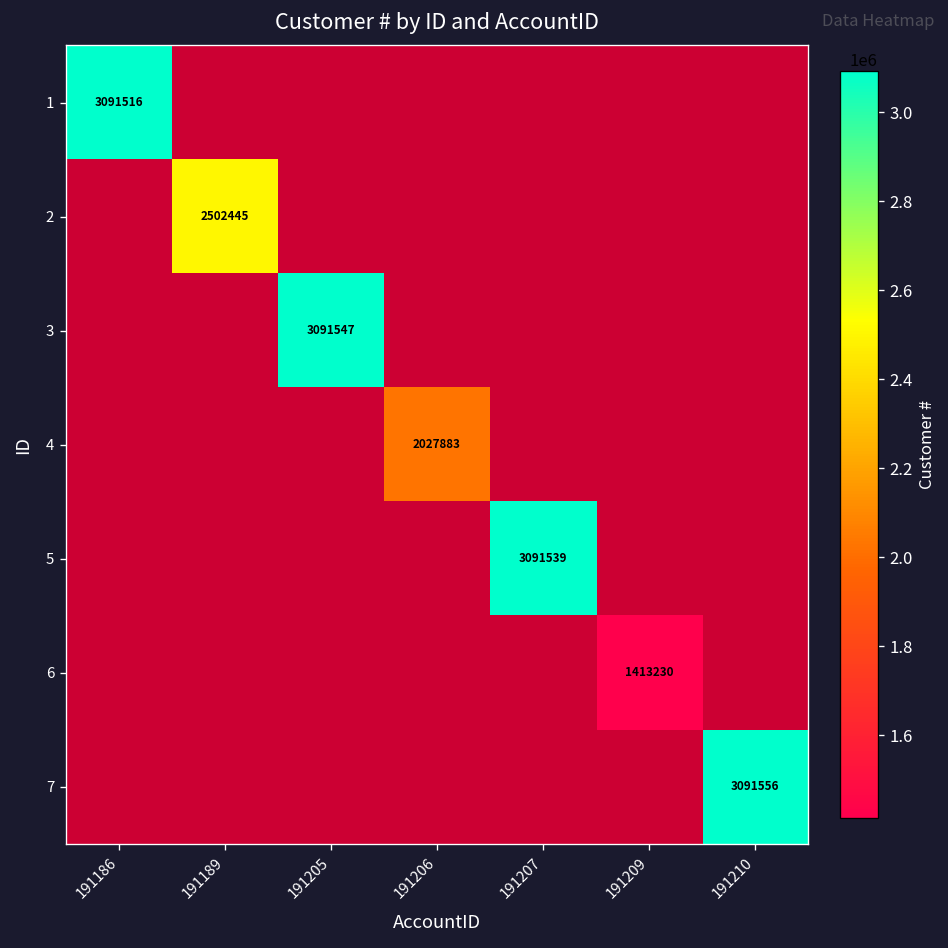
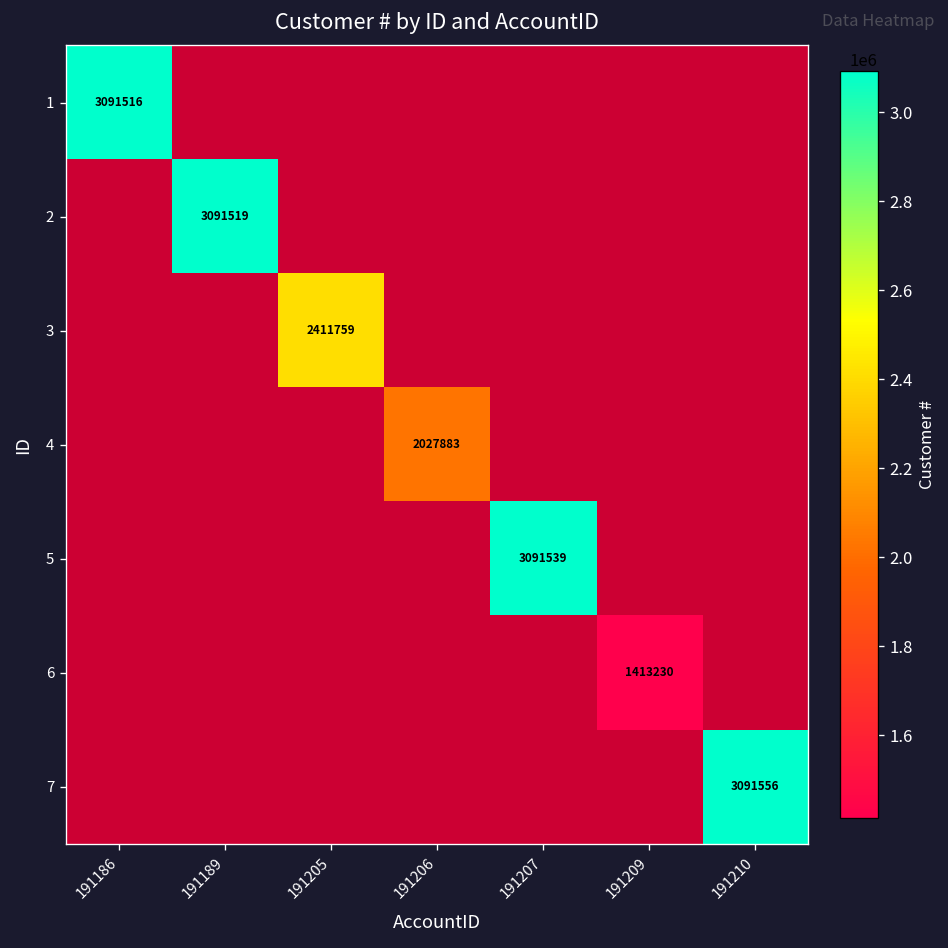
2, 191189: 2502445 -> 3091519
3, 191205: 3091547 -> 2411759
